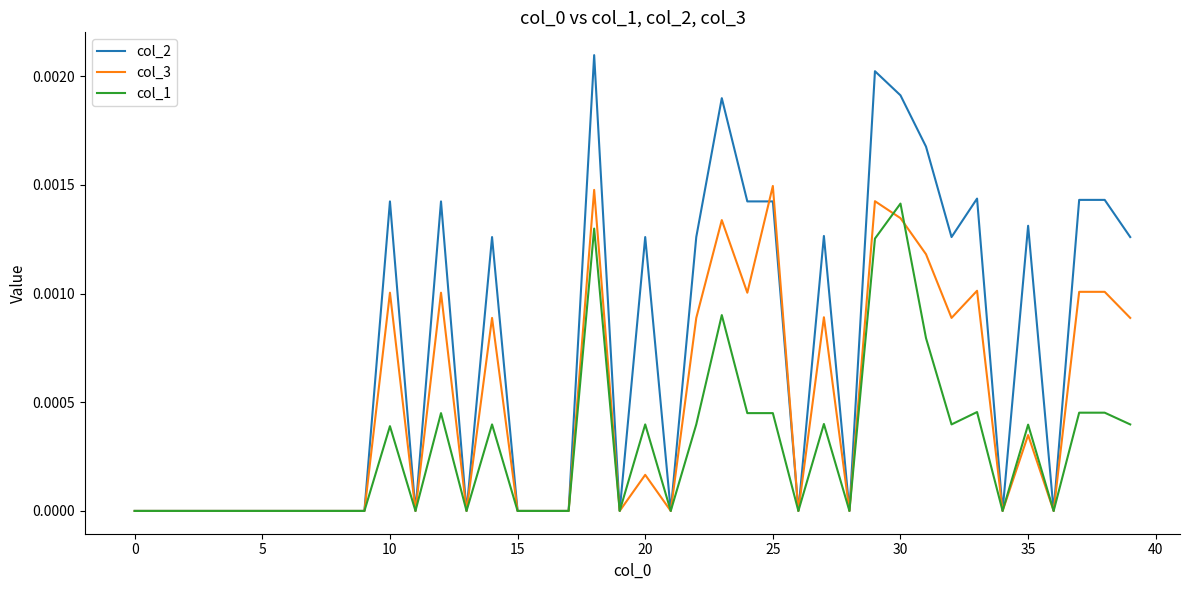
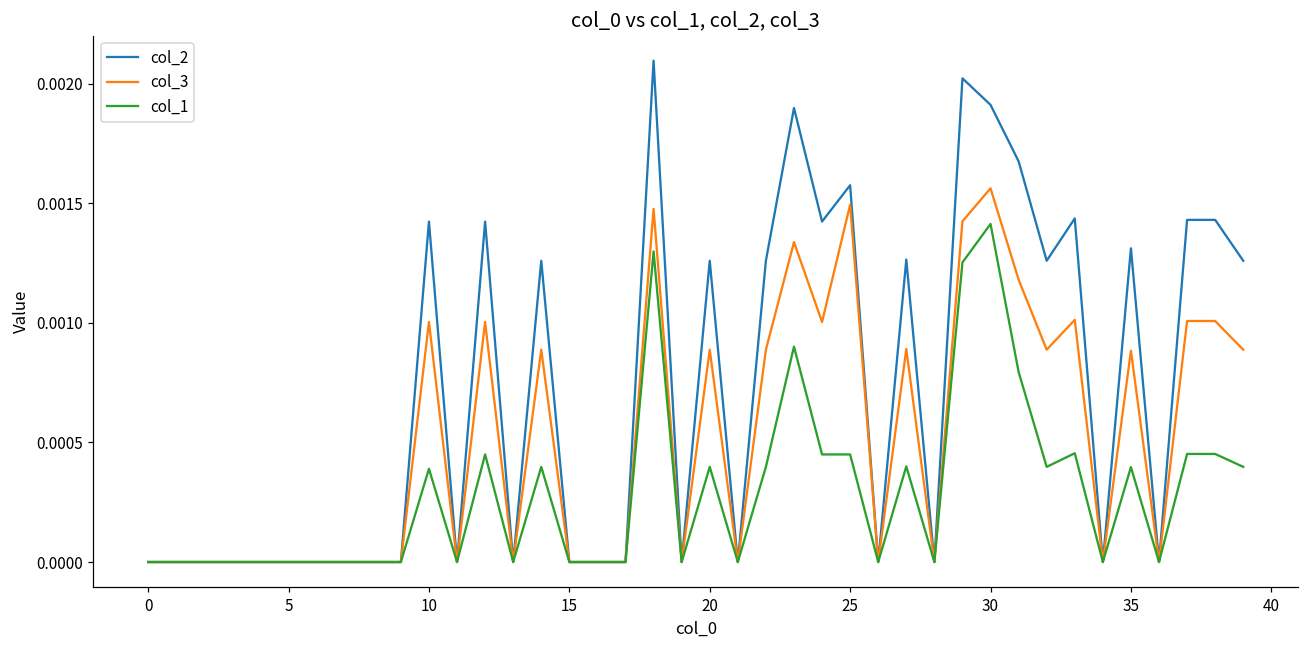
col_3, 20: 0.00017 -> 0.00089
col_2, 25: 0.00142 -> 0.00158
col_3, 30: 0.00135 -> 0.00156
col_3, 35: 0.00035 -> 0.00088
